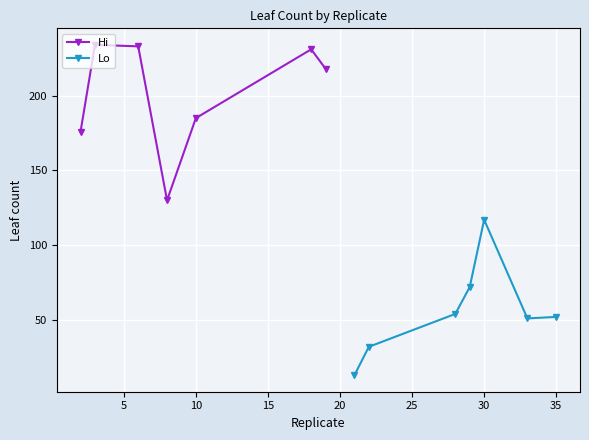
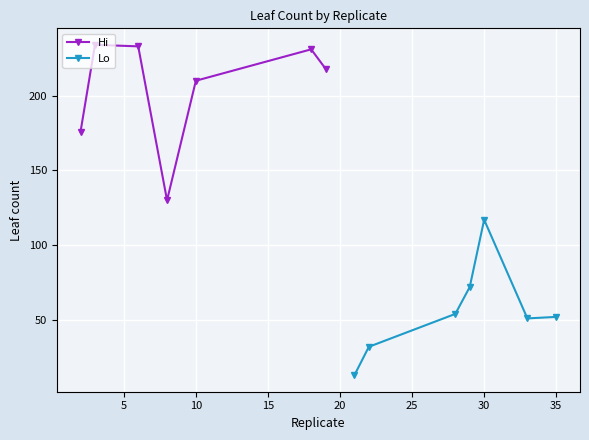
Hi, 10: 185 -> 210
